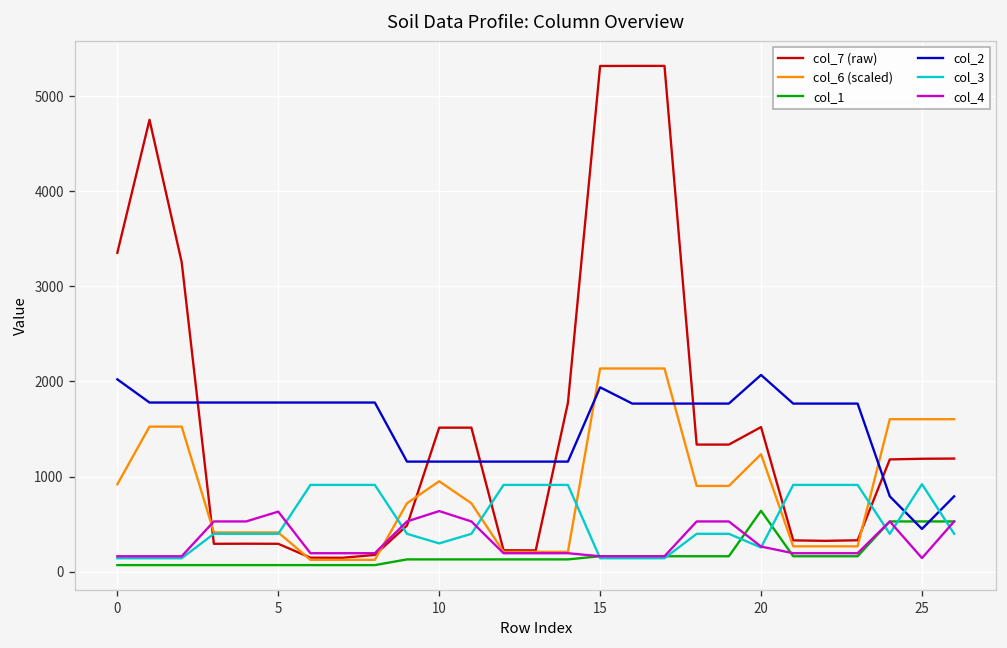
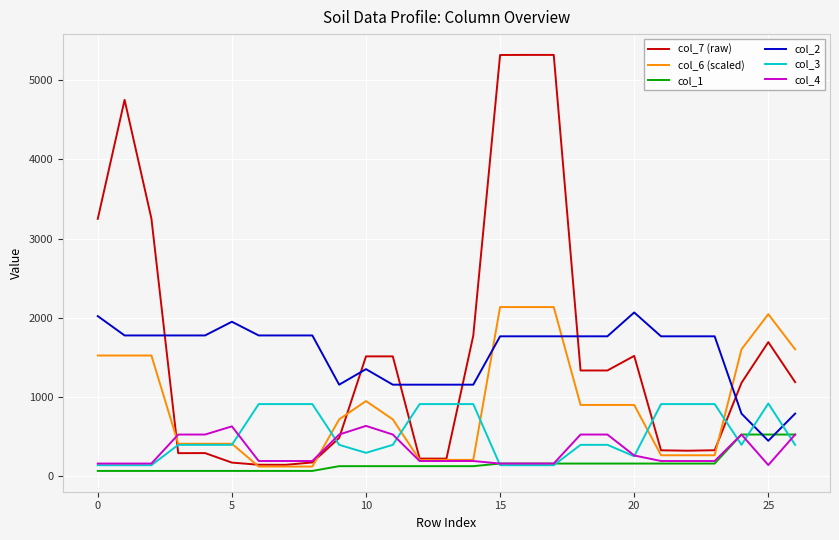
col_7 (raw), 0: 3400 -> 3200
col_6 (scaled), 0: 900 -> 1500
col_7 (raw), 5: 300 -> 200
col_2, 5: 1800 -> 2000
col_2, 10: 1200 -> 1400
col_2, 15: 1900 -> 1800
col_6 (scaled), 20: 1200 -> 900
col_1, 20: 600 -> 200
col_7 (raw), 25: 1200 -> 1700
col_6 (scaled), 25: 1600 -> 2000
